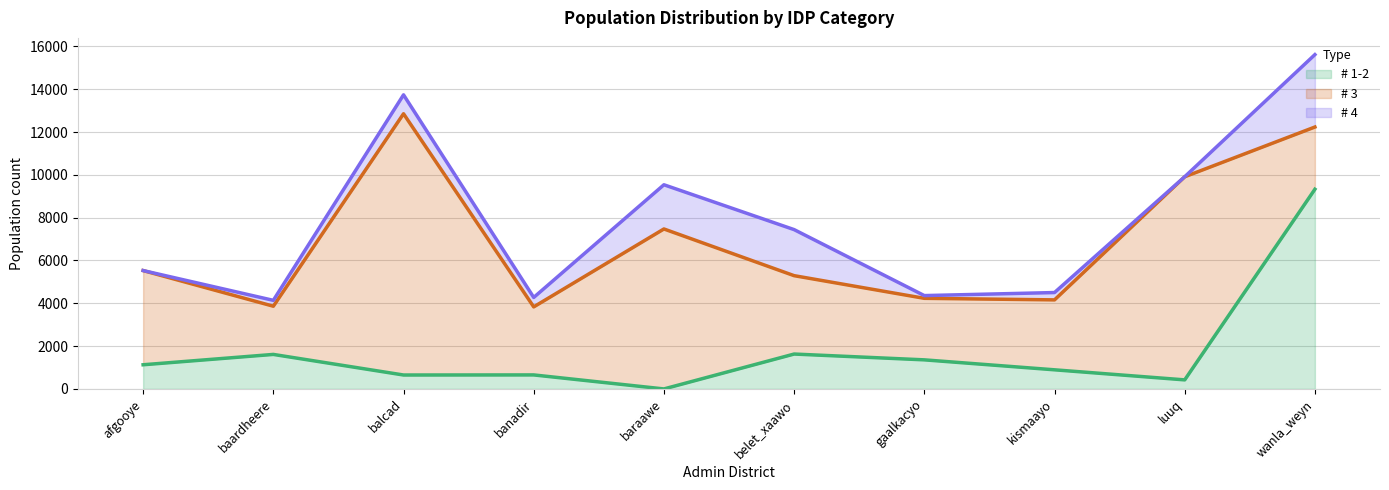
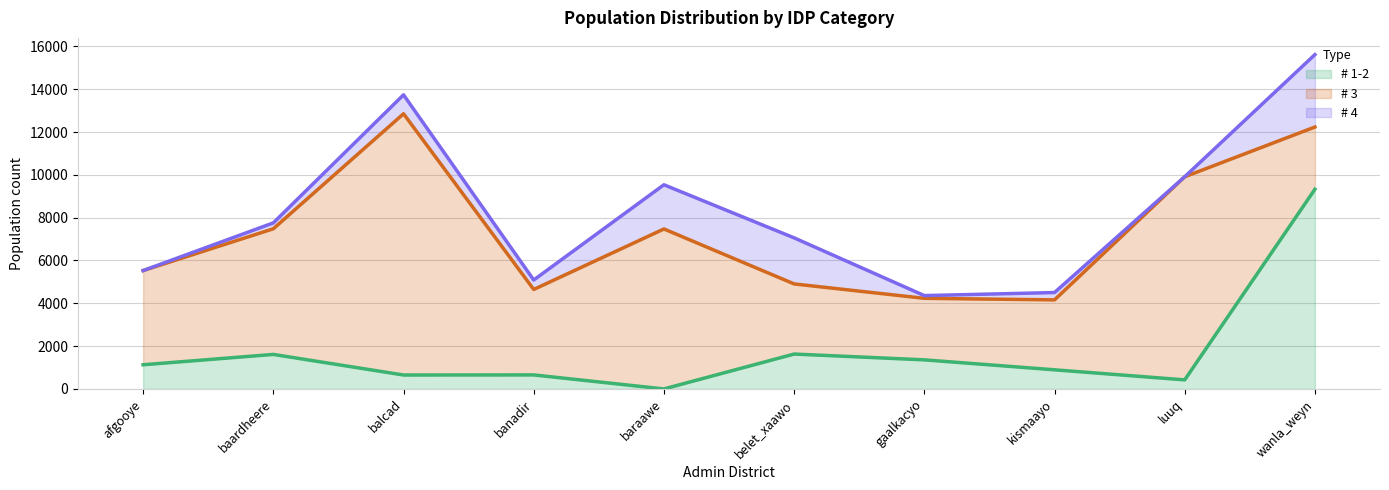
# 3, baardheere: 2300 -> 5900
# 3, banadir: 3200 -> 4000
# 3, belet_xaawo: 3700 -> 3300
